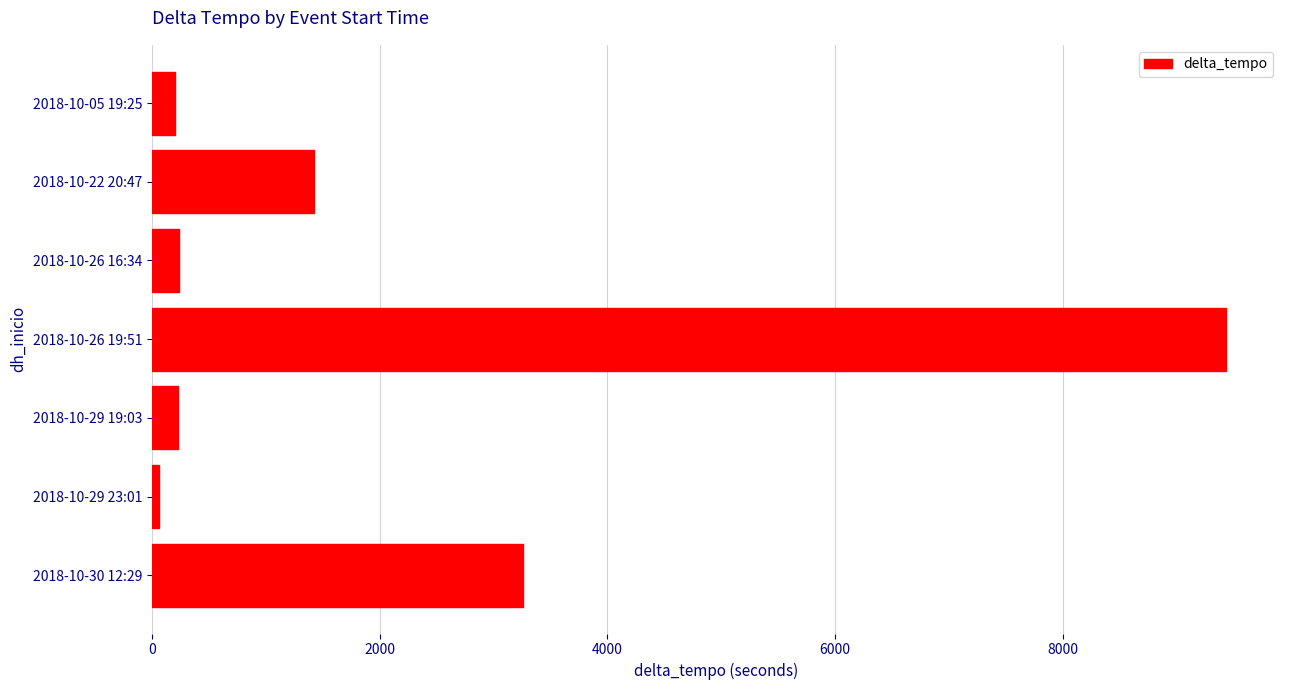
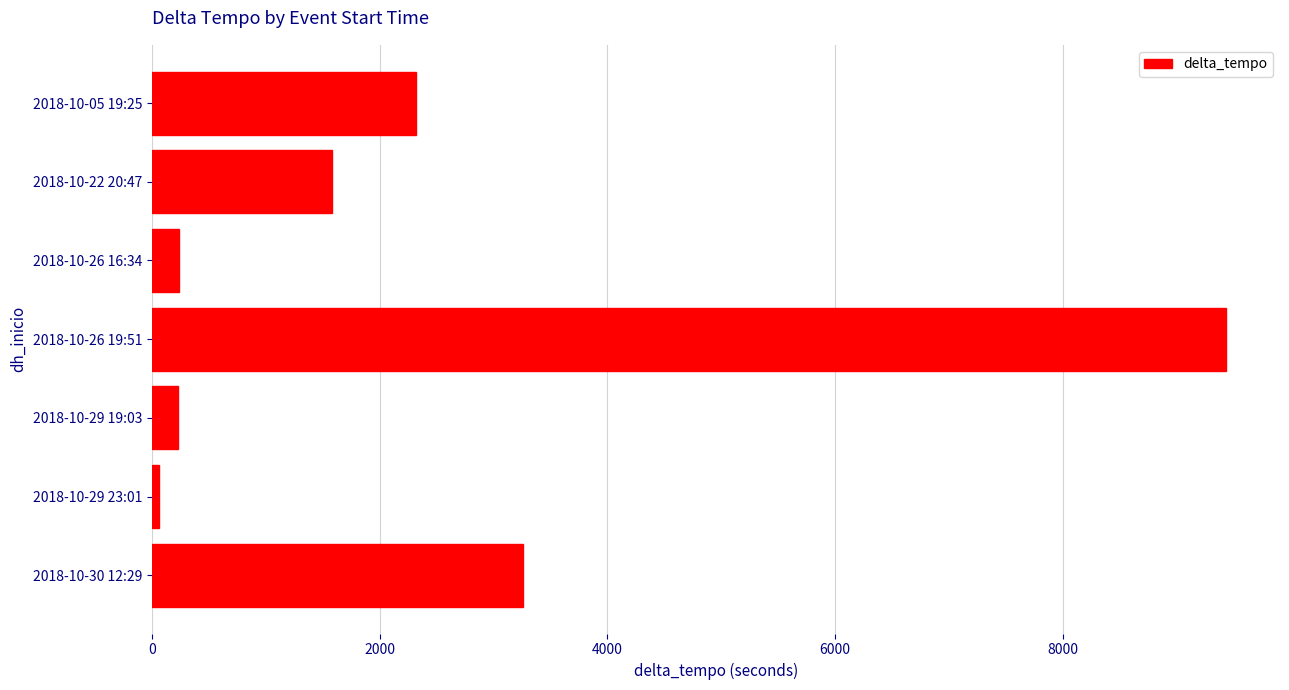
2018-10-05 19:25: 200 -> 2320
2018-10-22 20:47: 1430 -> 1590
